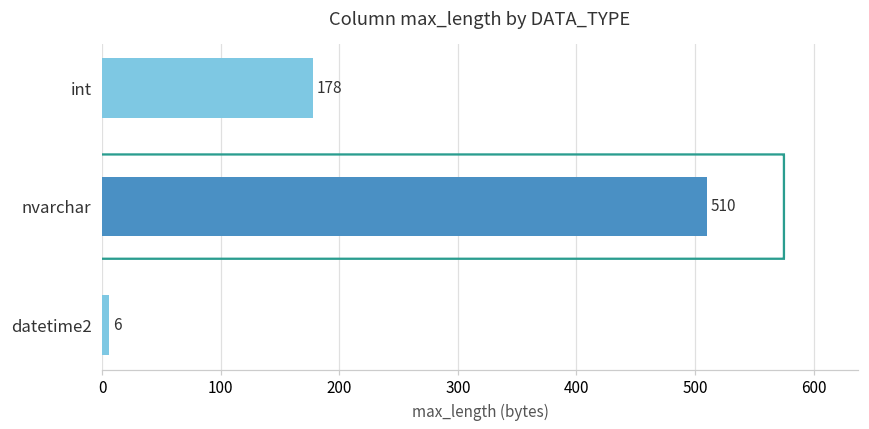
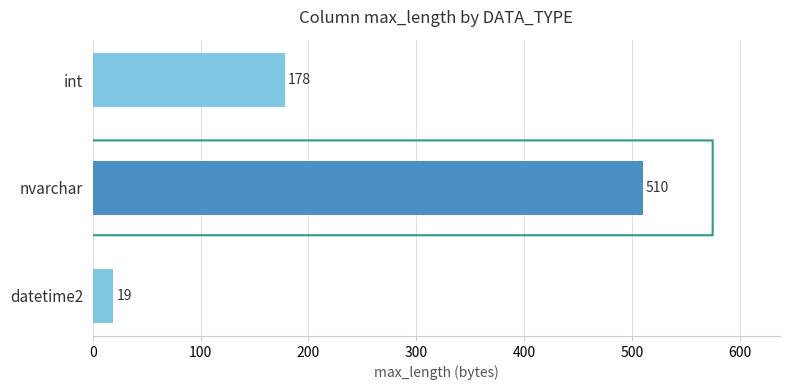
datetime2: 6 -> 19
